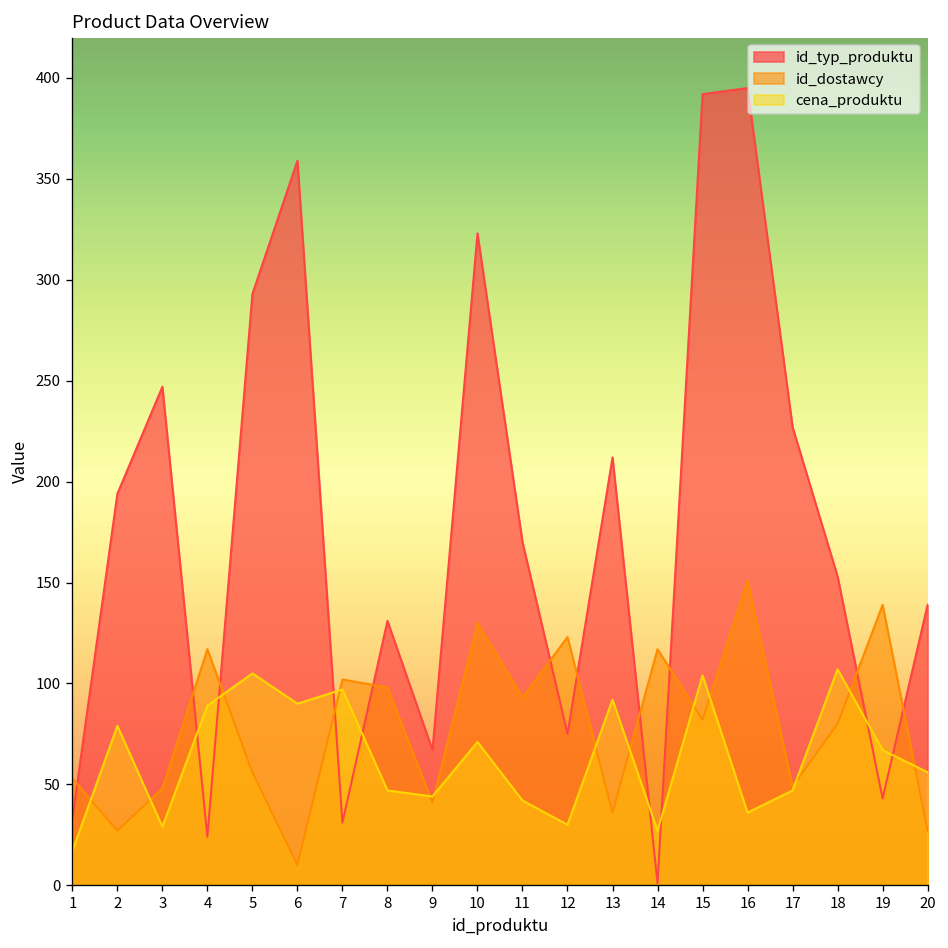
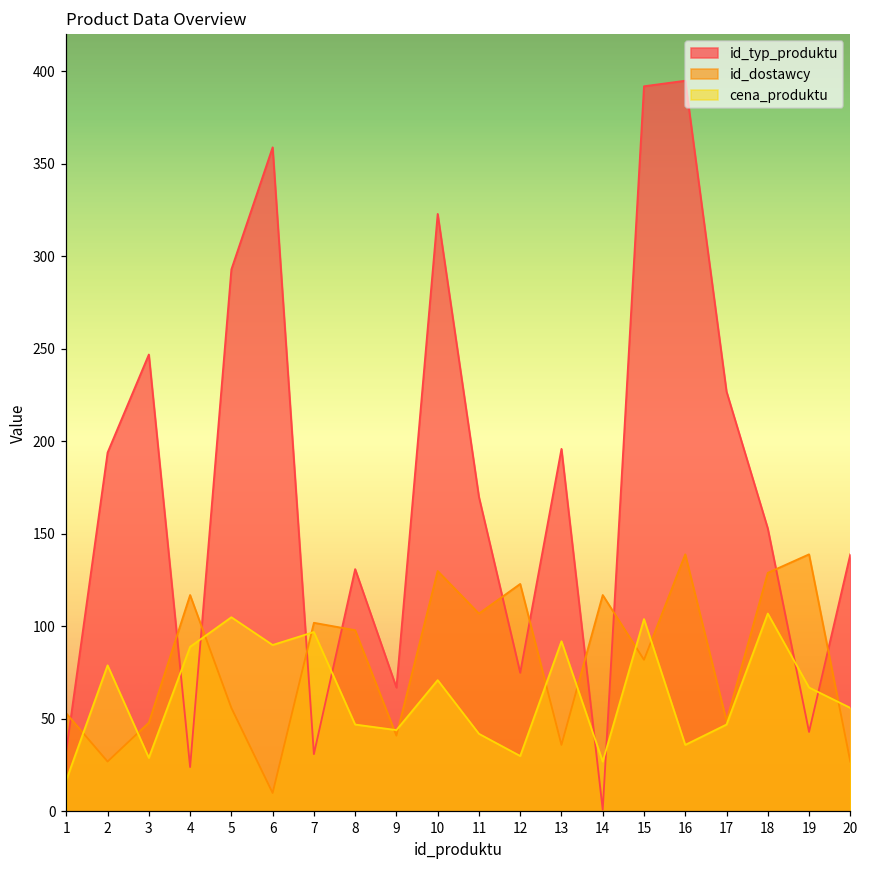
id_dostawcy, 11: 93 -> 107
id_typ_produktu, 13: 212 -> 196
id_dostawcy, 16: 151 -> 139
id_dostawcy, 18: 80 -> 129
